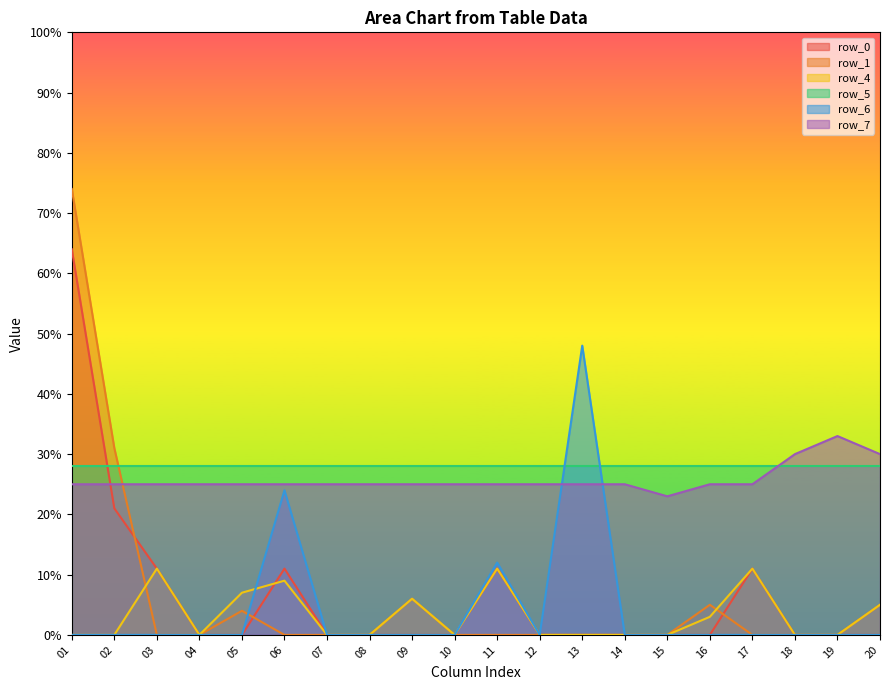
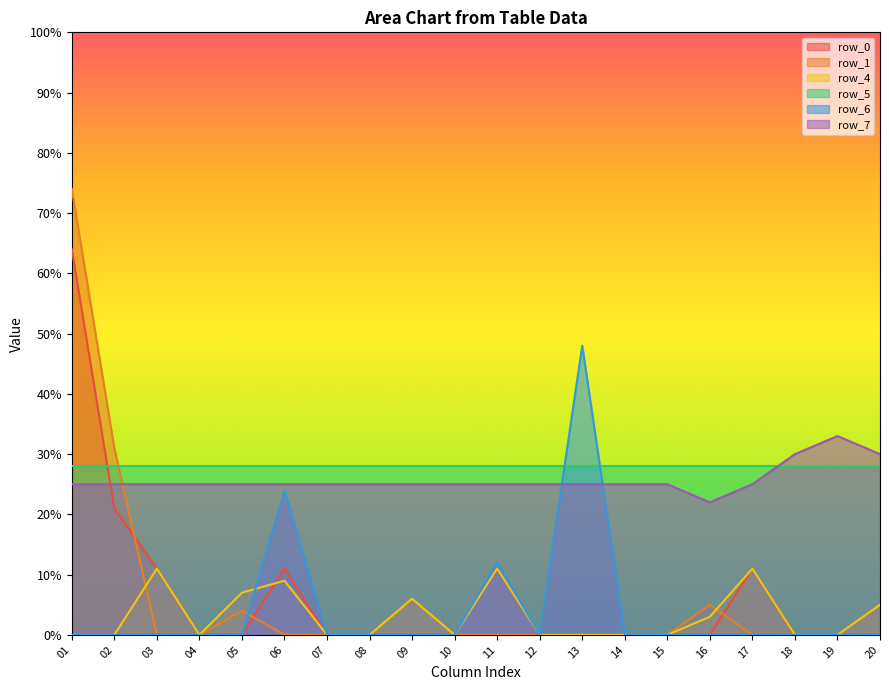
row_7, 15: 23% -> 25%
row_7, 16: 25% -> 22%
